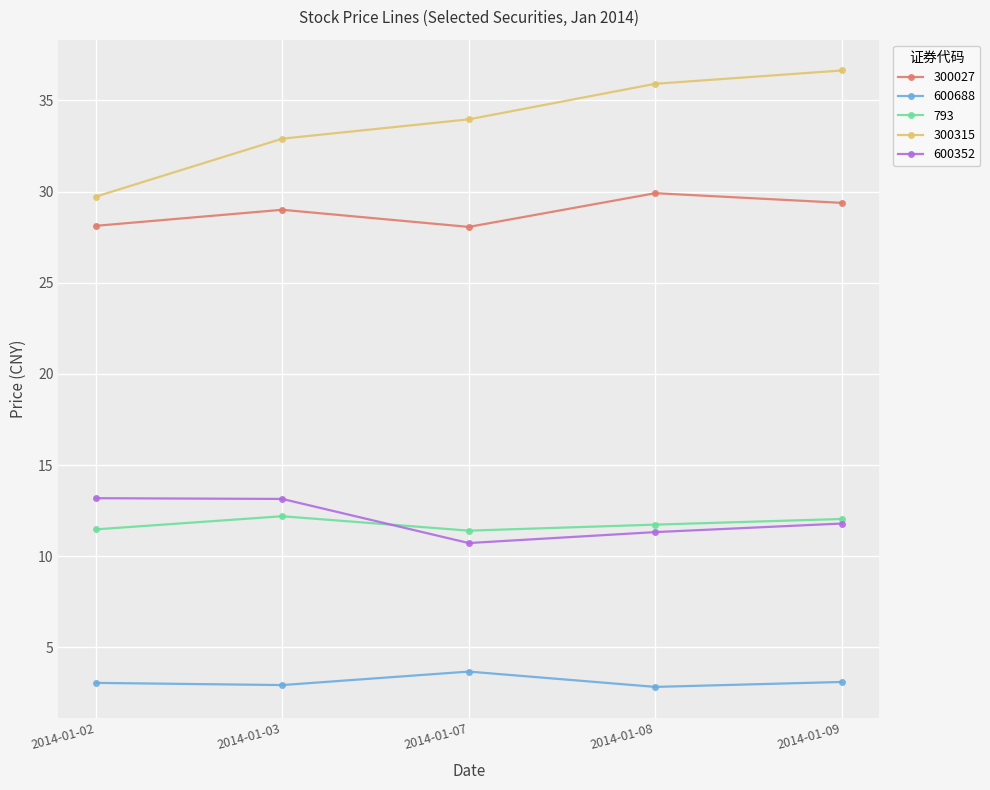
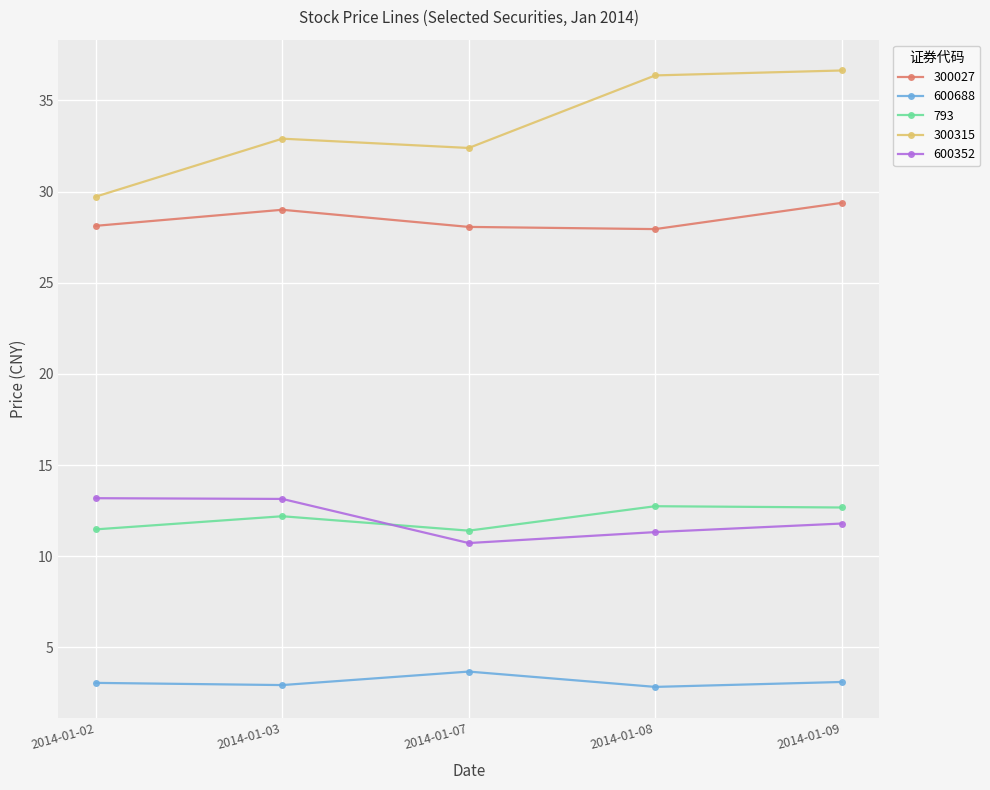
300315, 2014-01-07: 34.0 -> 32.4
300027, 2014-01-08: 29.9 -> 27.9
793, 2014-01-08: 11.7 -> 12.7
300315, 2014-01-08: 35.9 -> 36.4
793, 2014-01-09: 12.0 -> 12.7
